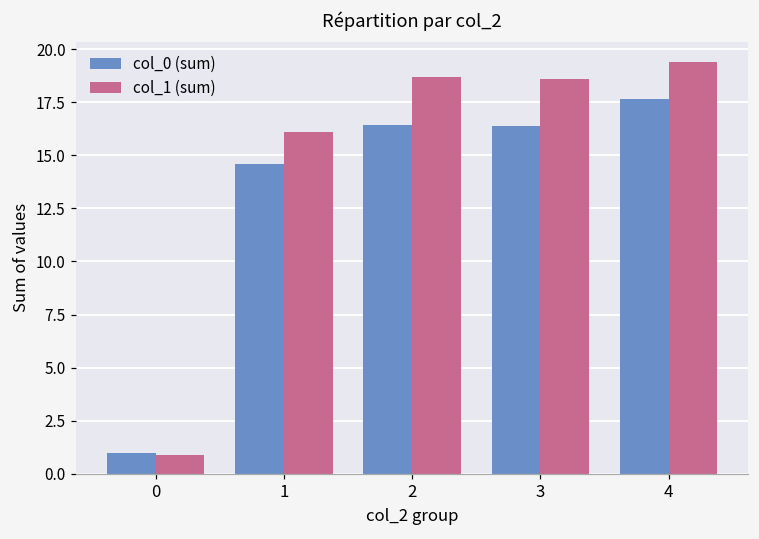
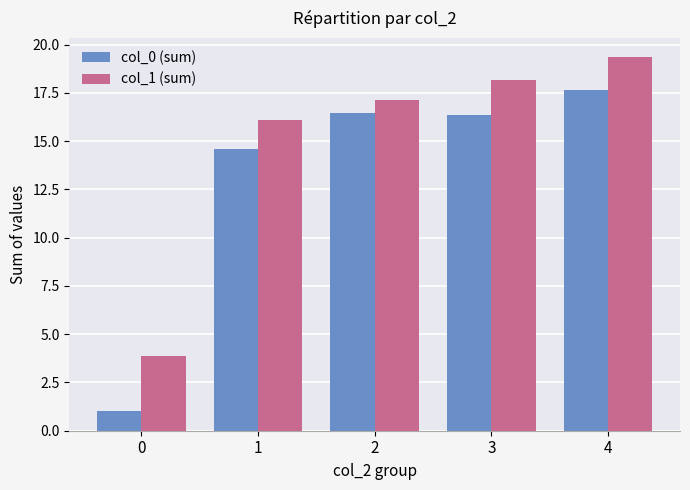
col_1 (sum), 0: 0.9 -> 3.9
col_1 (sum), 2: 18.7 -> 17.1
col_1 (sum), 3: 18.6 -> 18.2
